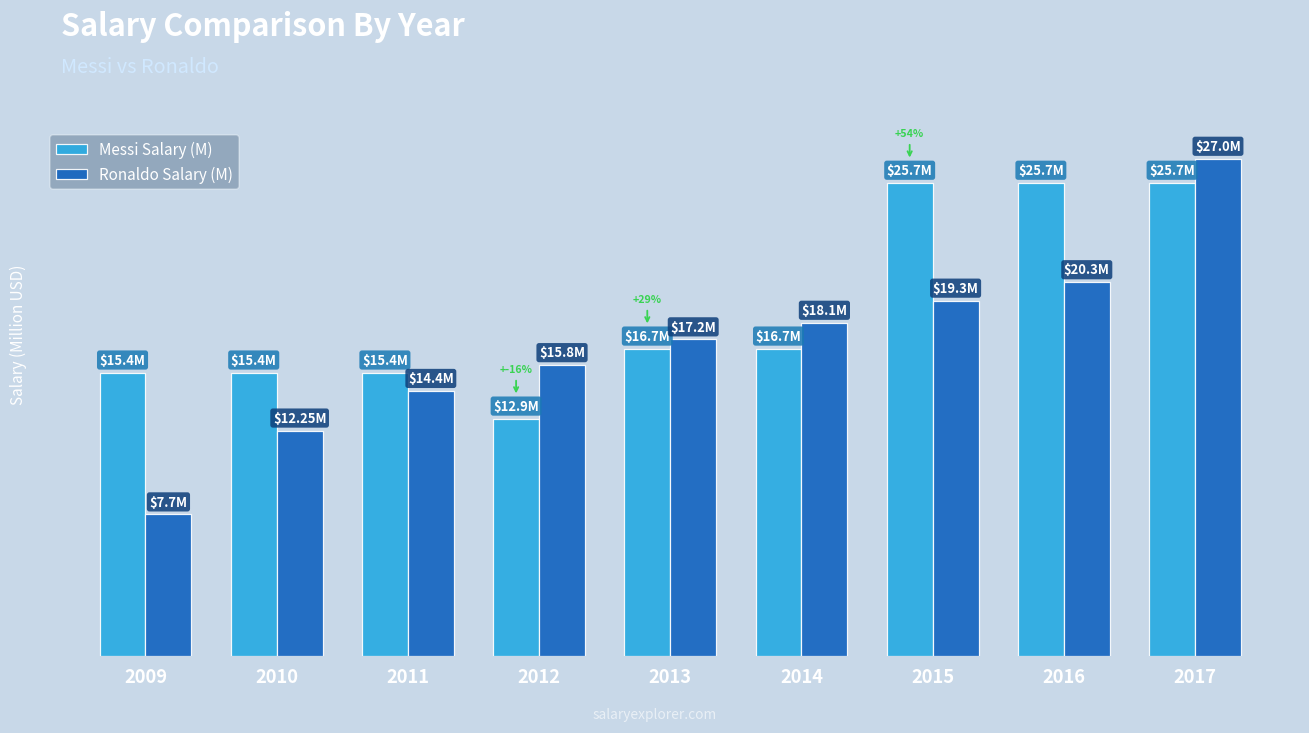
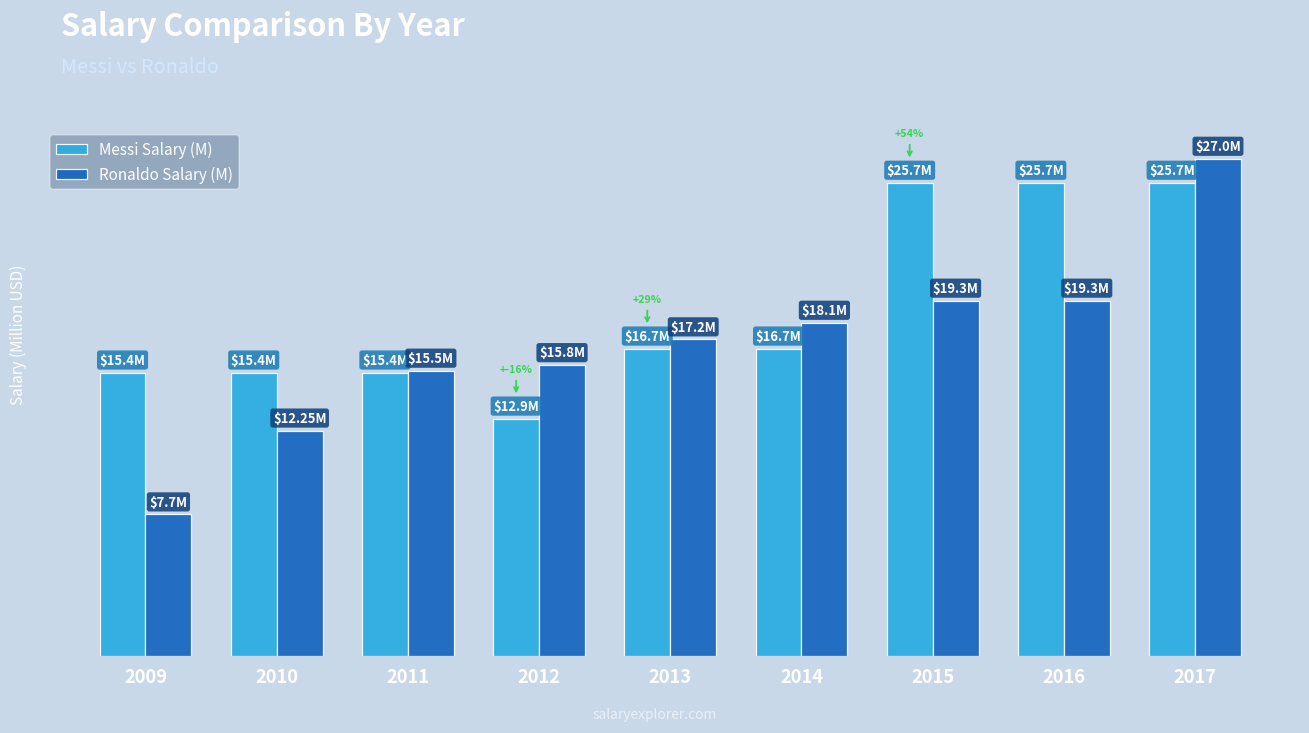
Ronaldo Salary (M), 2011: $14.4M -> $15.5M
Ronaldo Salary (M), 2016: $20.3M -> $19.3M
